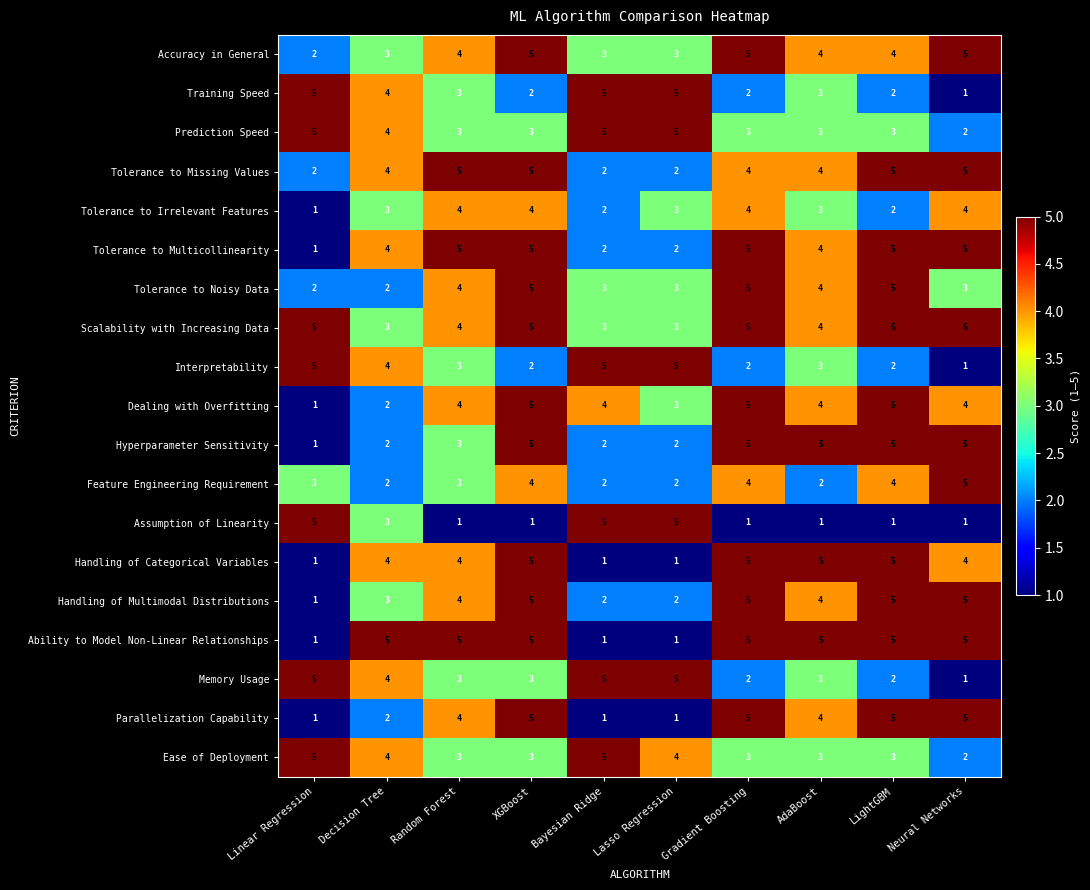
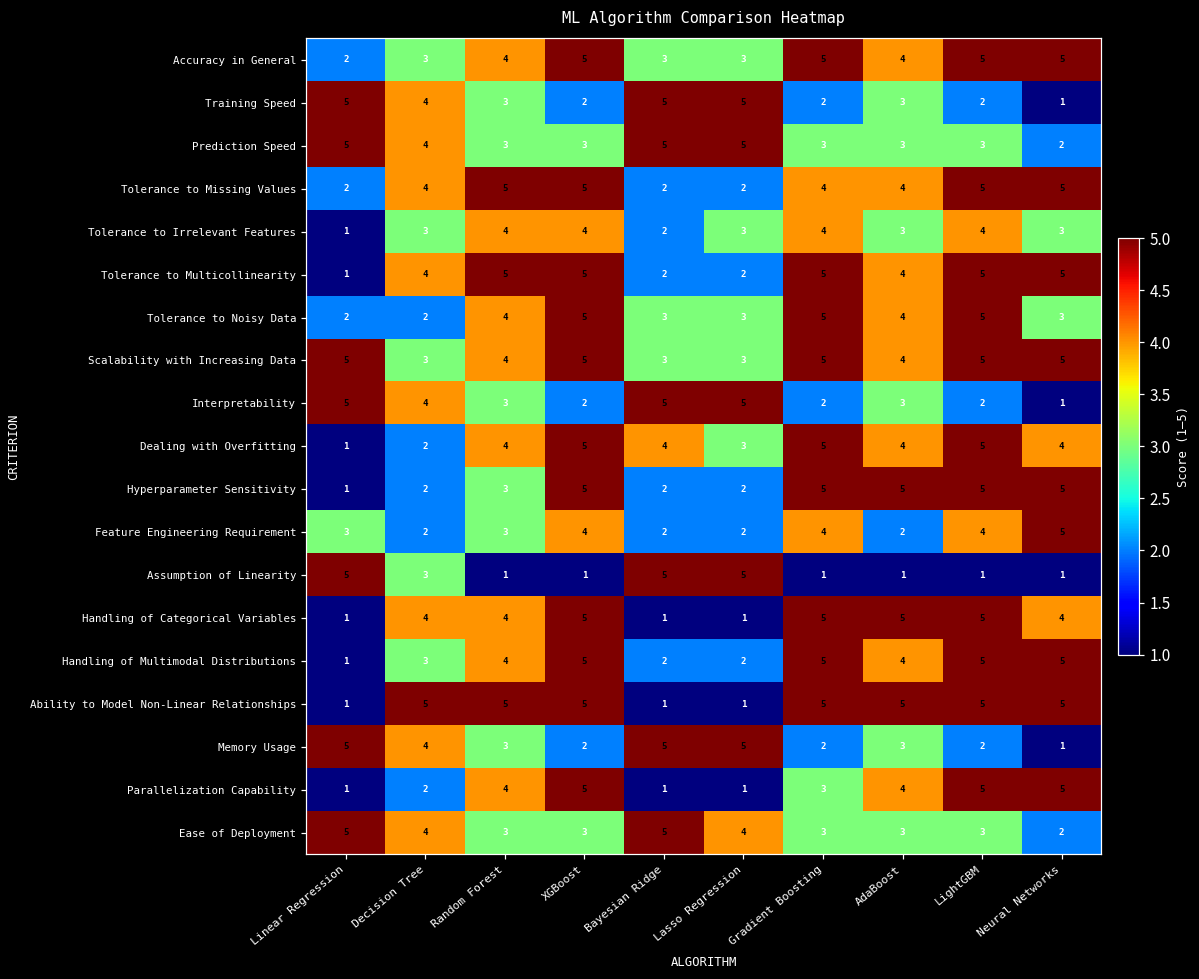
Accuracy in General, LightGBM: 4 -> 5
Tolerance to Irrelevant Features, LightGBM: 2 -> 4
Tolerance to Irrelevant Features, Neural Networks: 4 -> 3
Memory Usage, XGBoost: 3 -> 2
Parallelization Capability, Gradient Boosting: 5 -> 3
